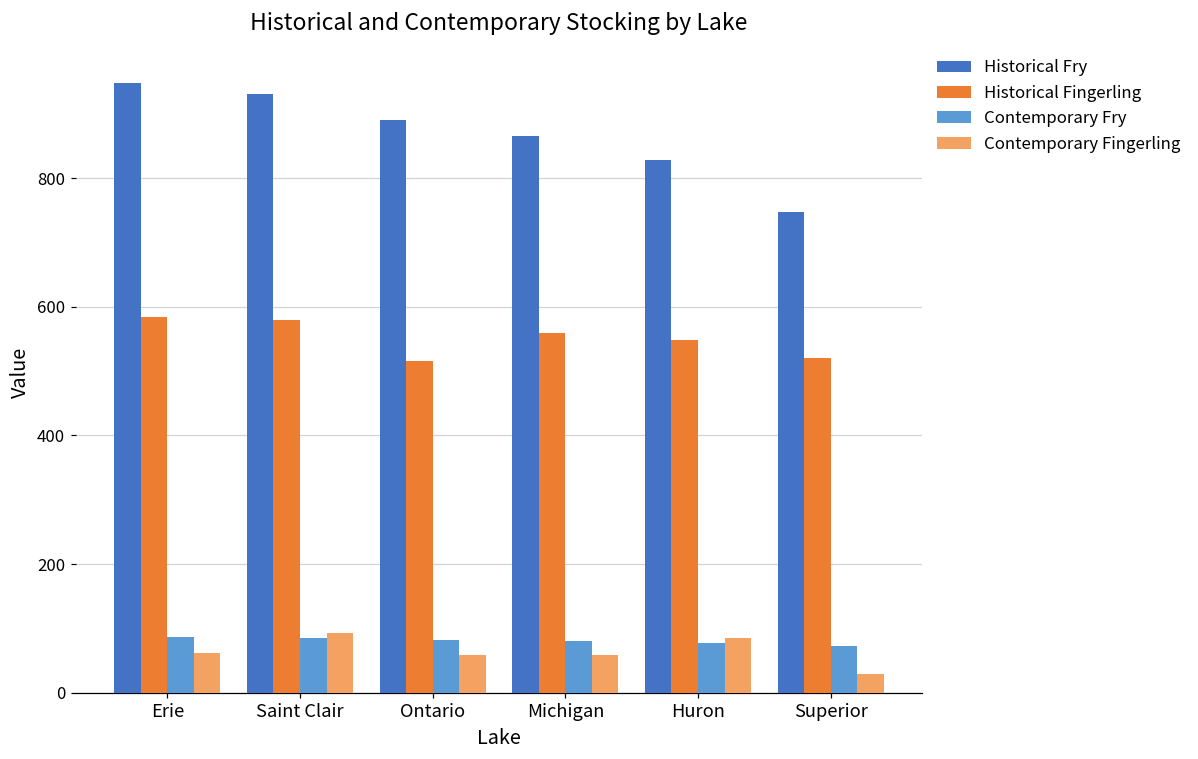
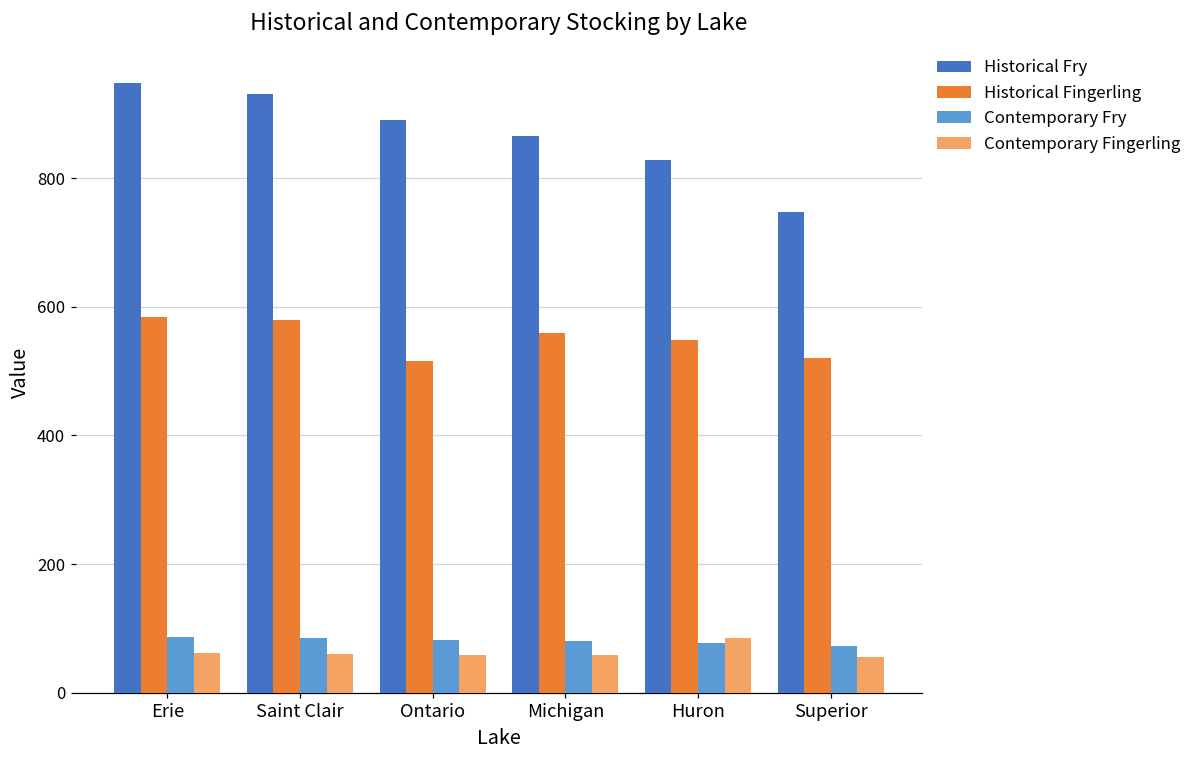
Contemporary Fingerling, Saint Clair: 90 -> 60
Contemporary Fingerling, Superior: 30 -> 60
